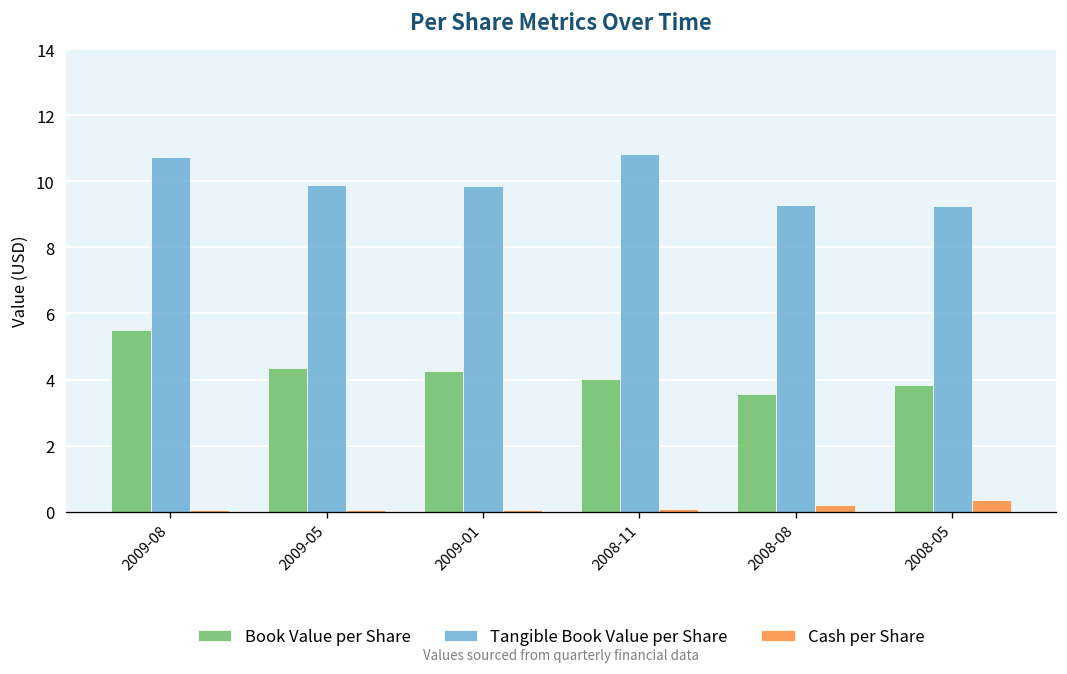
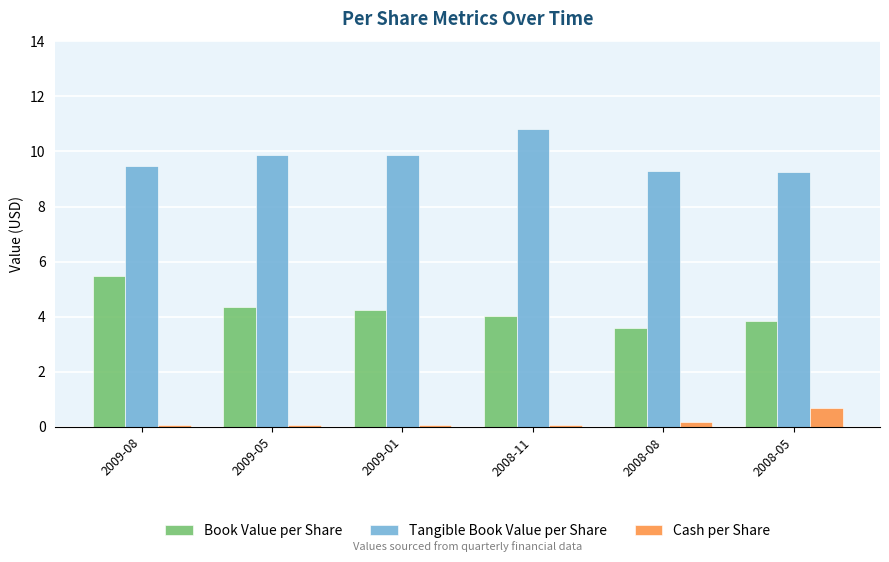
Tangible Book Value per Share, 2009-08: 10.8 -> 9.5
Cash per Share, 2008-05: 0.3 -> 0.7
